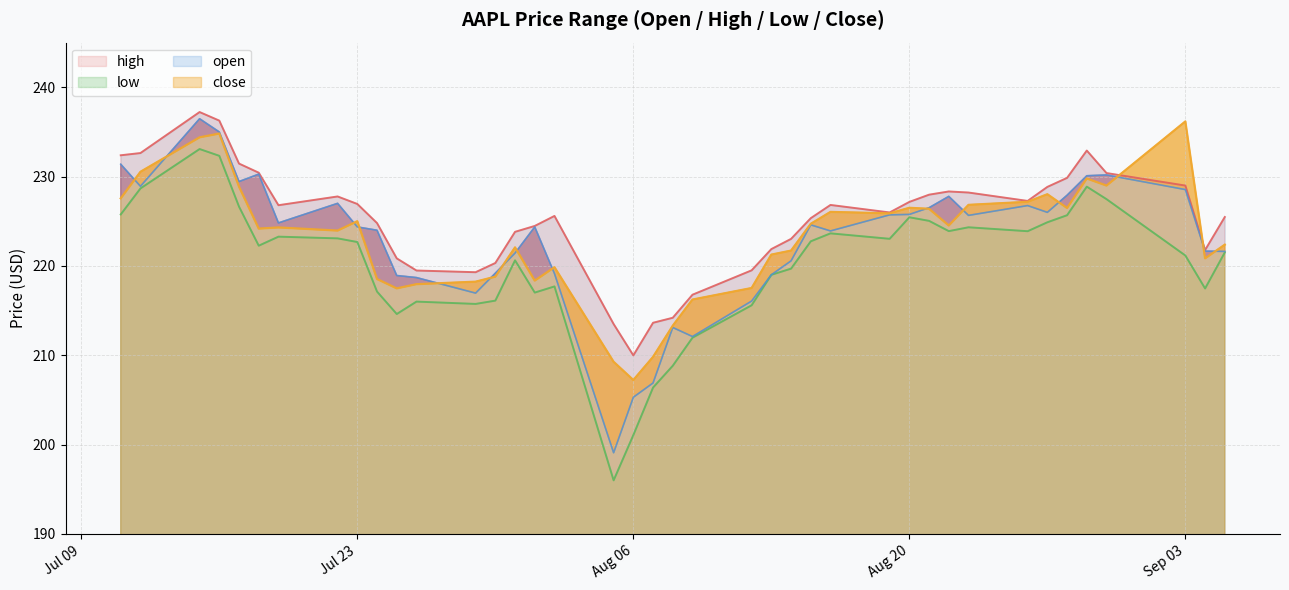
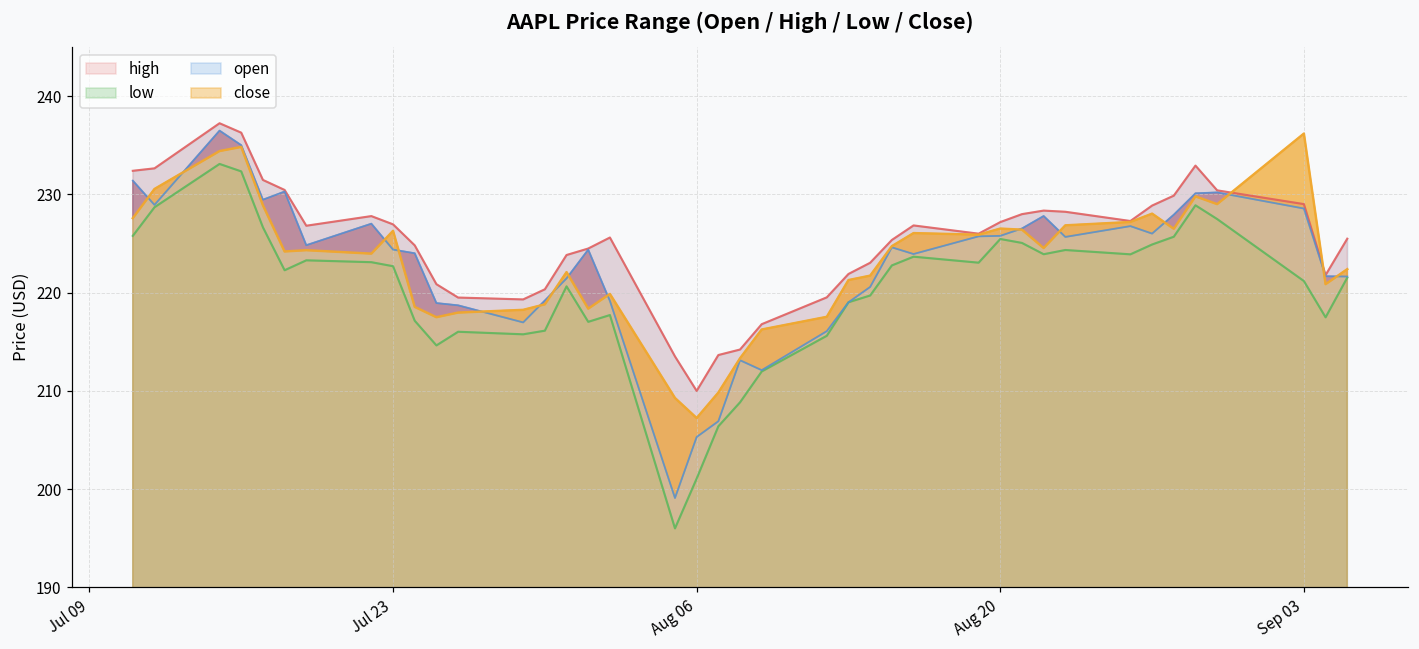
close, Jul 23: 225 -> 226
